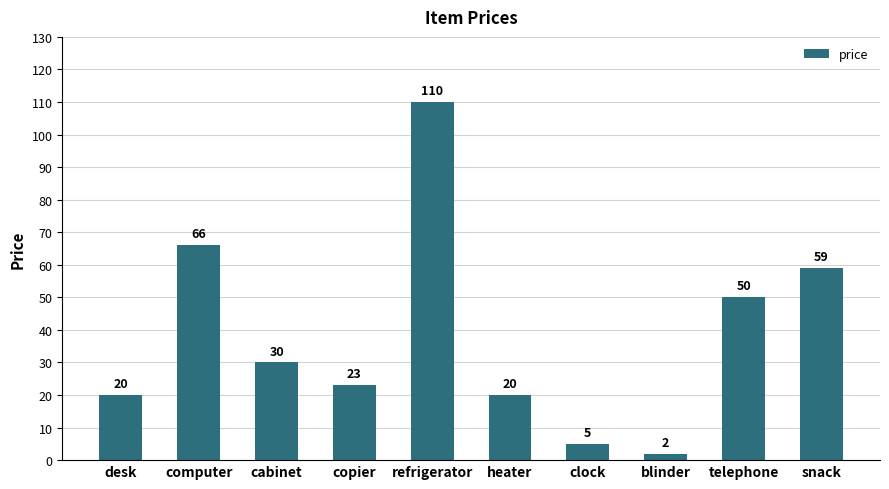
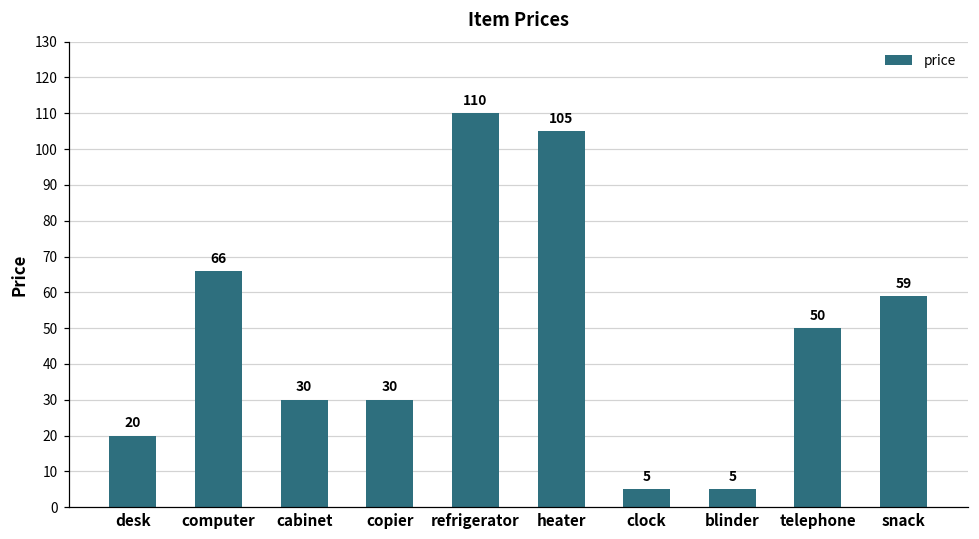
copier: 23 -> 30
heater: 20 -> 105
blinder: 2 -> 5
